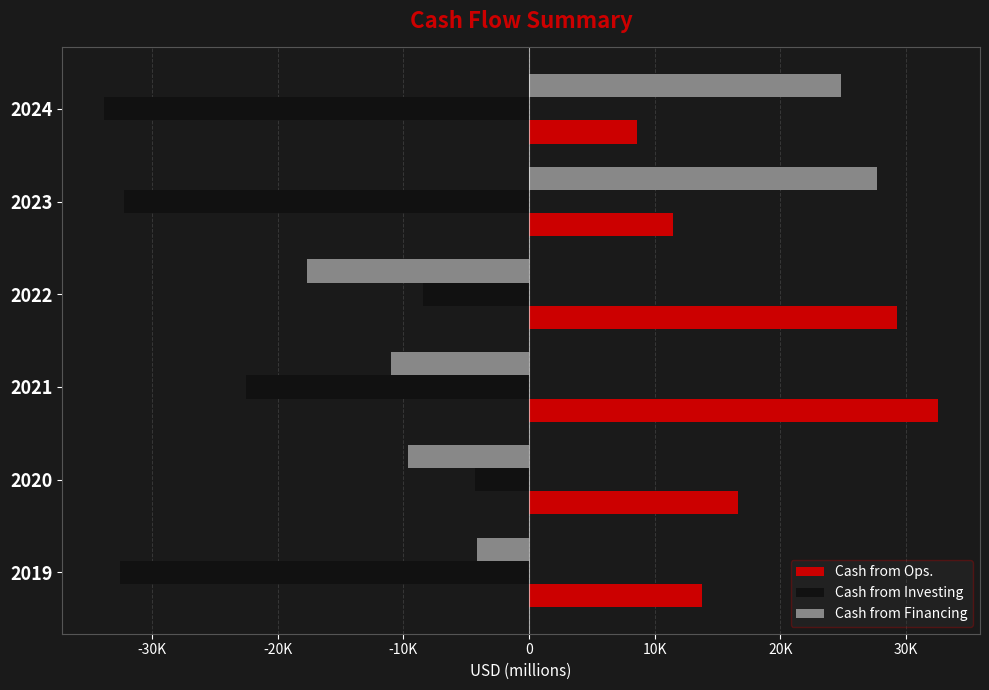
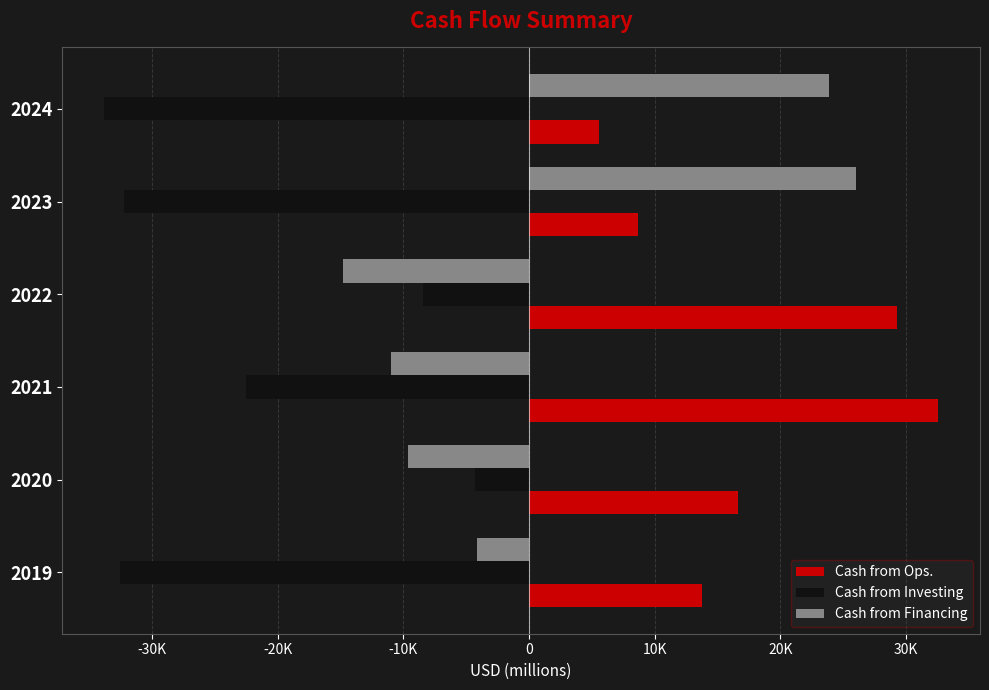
Cash from Financing, 2024: 24900 -> 23900
Cash from Ops., 2024: 8600 -> 5600
Cash from Financing, 2023: 27700 -> 26100
Cash from Ops., 2023: 11400 -> 8700
Cash from Financing, 2022: -17700 -> -14800
